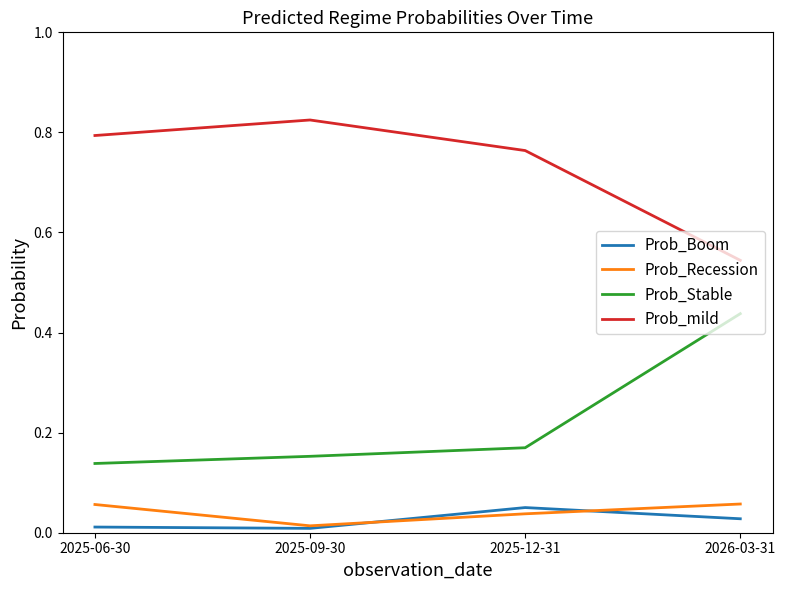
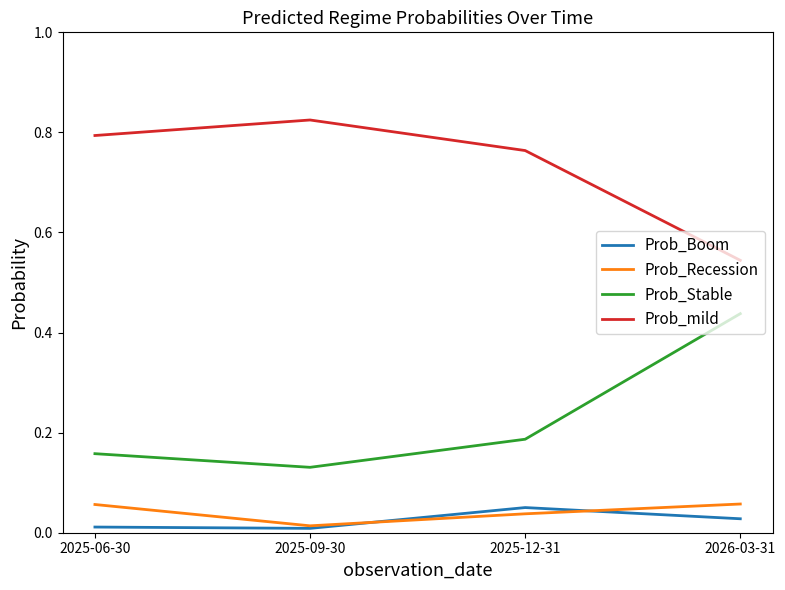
Prob_Stable, 2025-06-30: 0.14 -> 0.16
Prob_Stable, 2025-09-30: 0.15 -> 0.13
Prob_Stable, 2025-12-31: 0.17 -> 0.19
